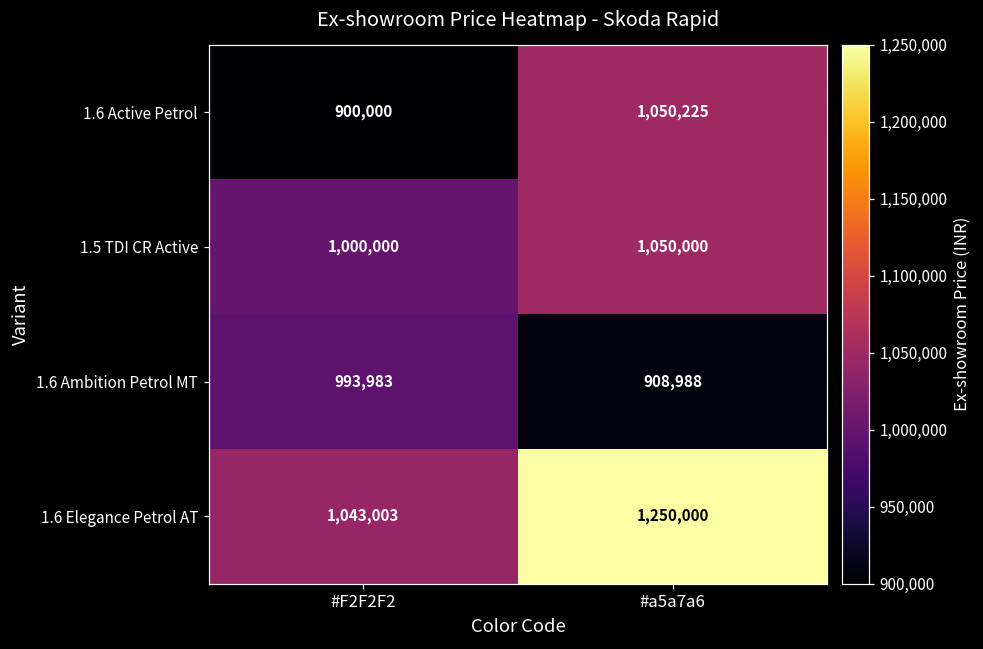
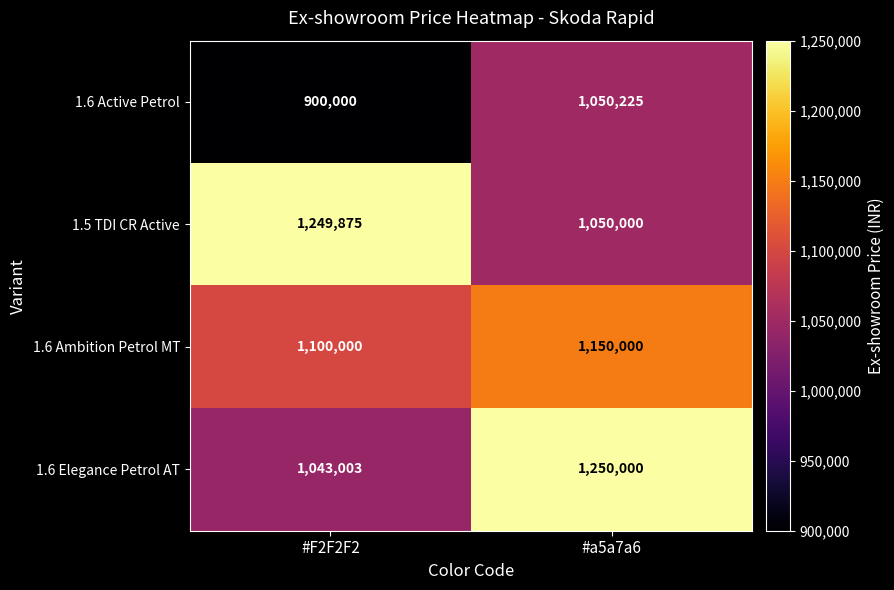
1.5 TDI CR Active, #F2F2F2: 1,000,000 -> 1,249,875
1.6 Ambition Petrol MT, #F2F2F2: 993,983 -> 1,100,000
1.6 Ambition Petrol MT, #a5a7a6: 908,988 -> 1,150,000
